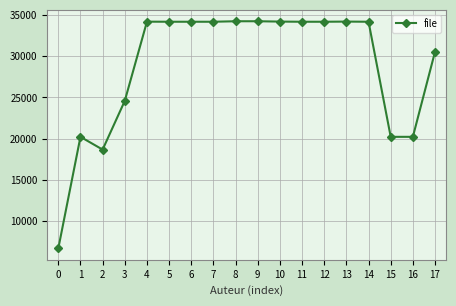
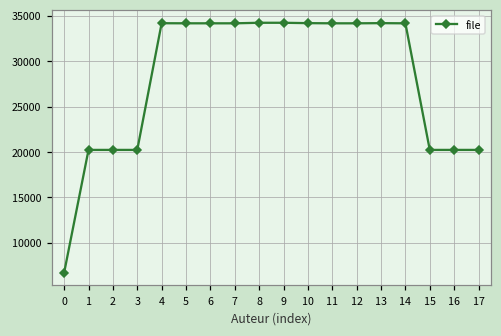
2: 19000 -> 20000
3: 25000 -> 20000
17: 31000 -> 20000
